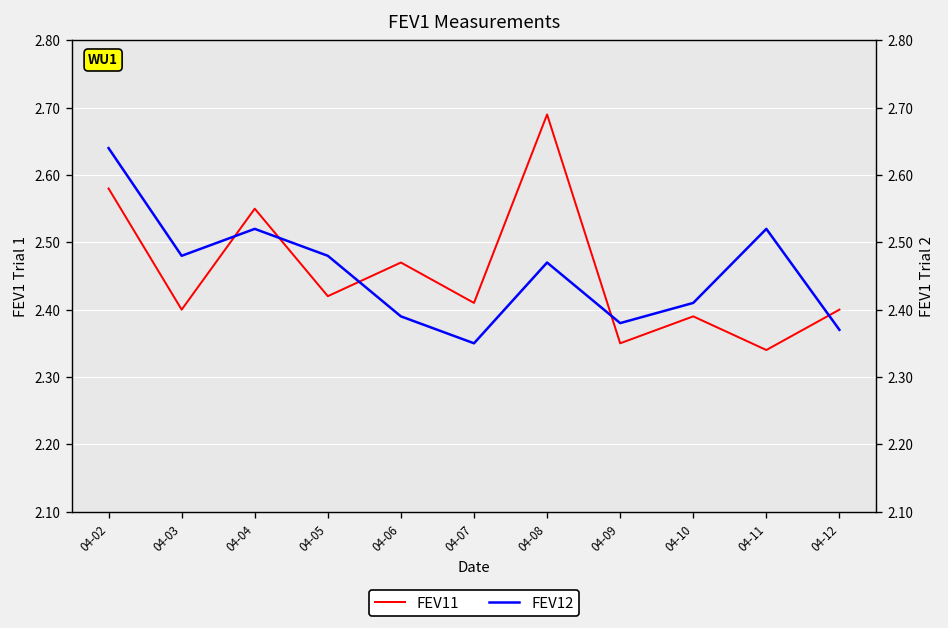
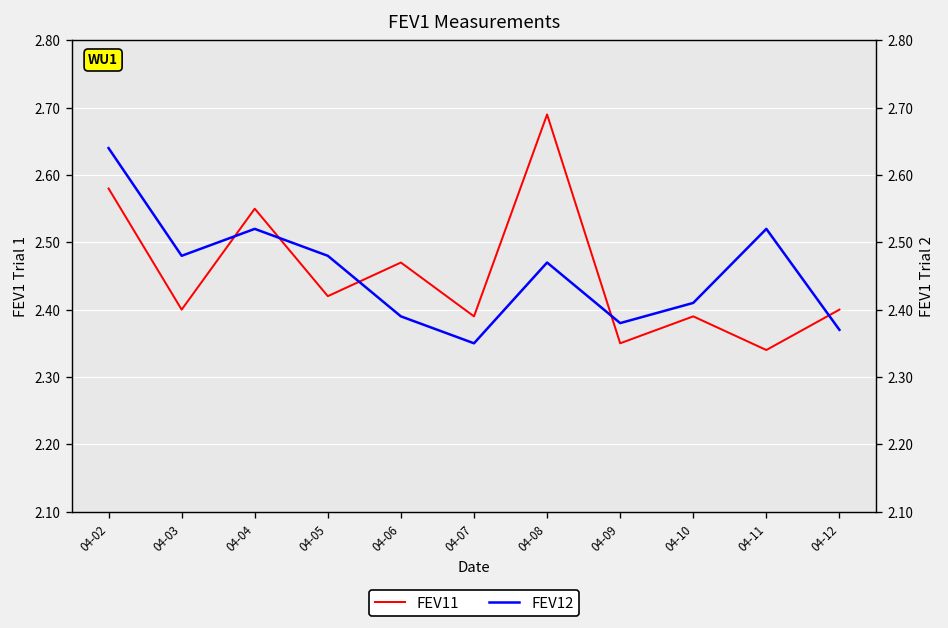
FEV11, 04-07: 2.41 -> 2.39
